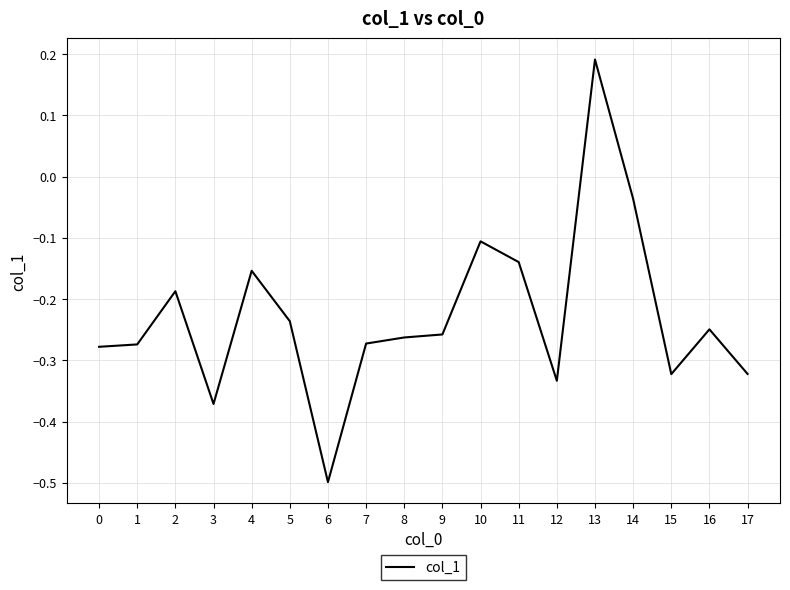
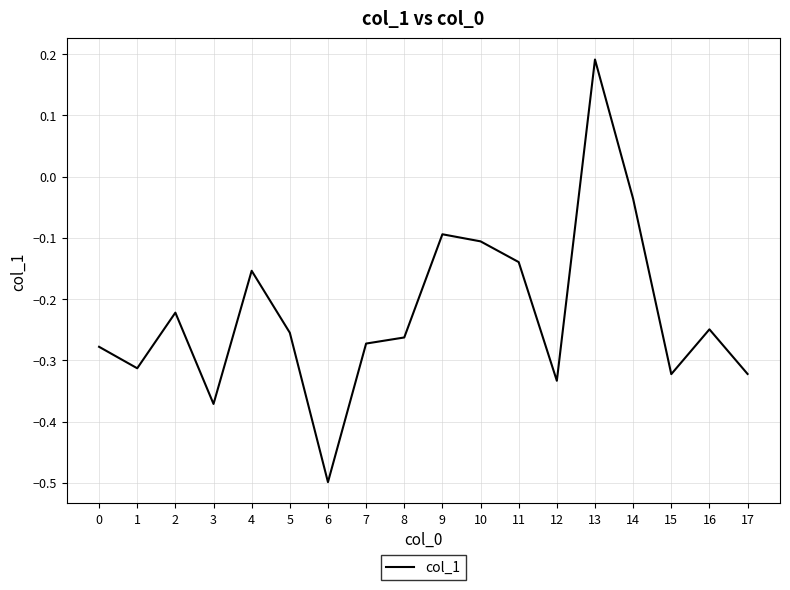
1: -0.27 -> -0.31
2: -0.19 -> -0.22
5: -0.24 -> -0.25
9: -0.26 -> -0.09
